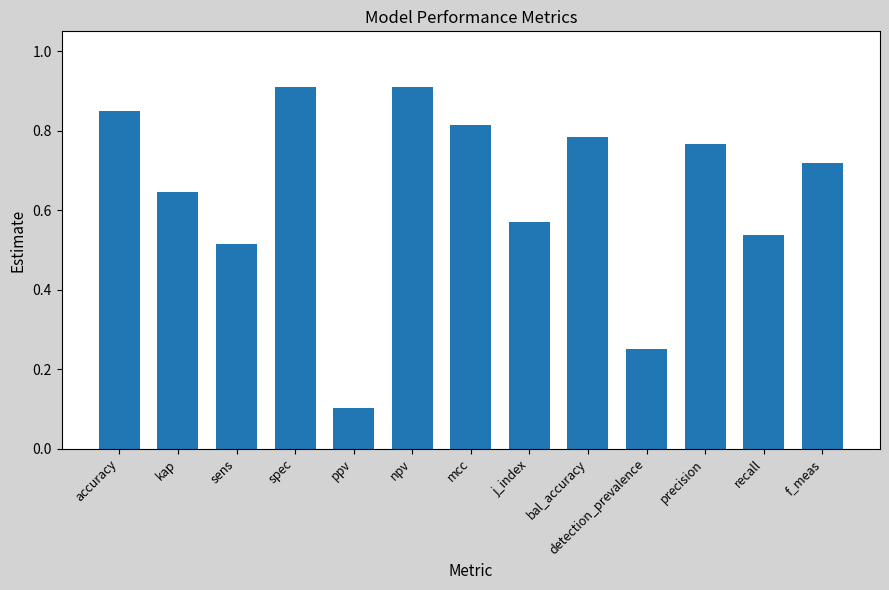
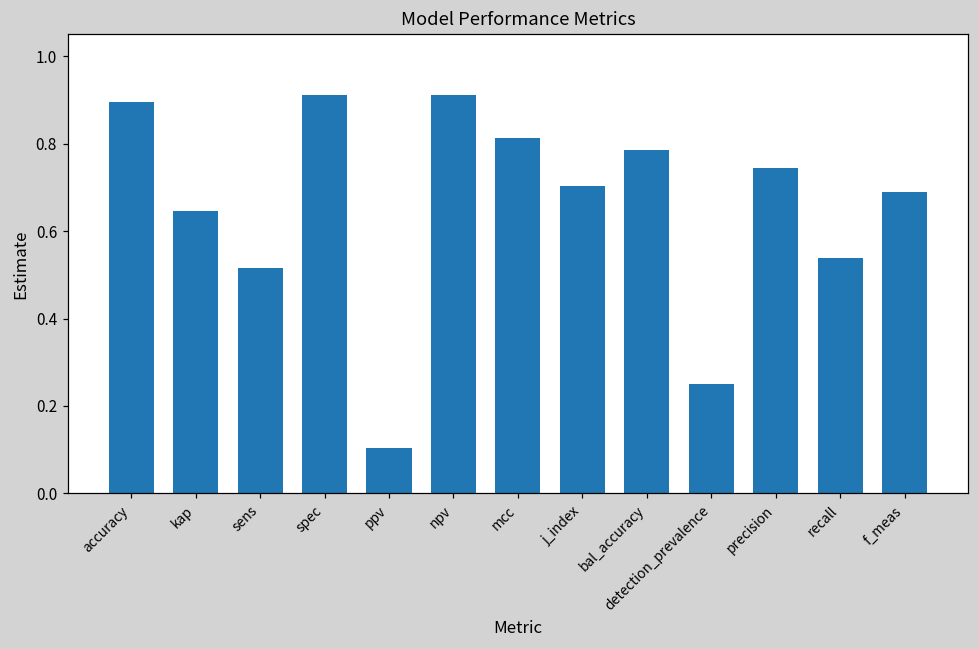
accuracy: 0.85 -> 0.90
j_index: 0.57 -> 0.70
precision: 0.77 -> 0.74
f_meas: 0.72 -> 0.69
